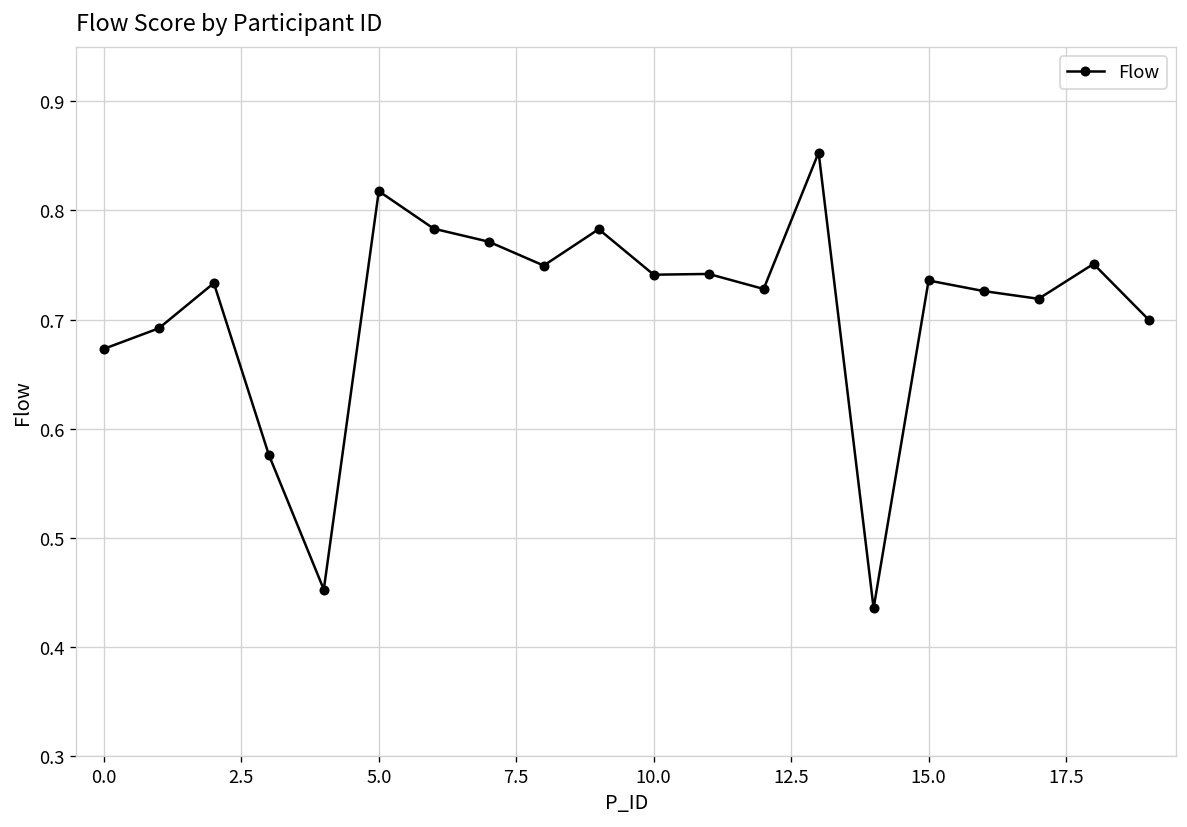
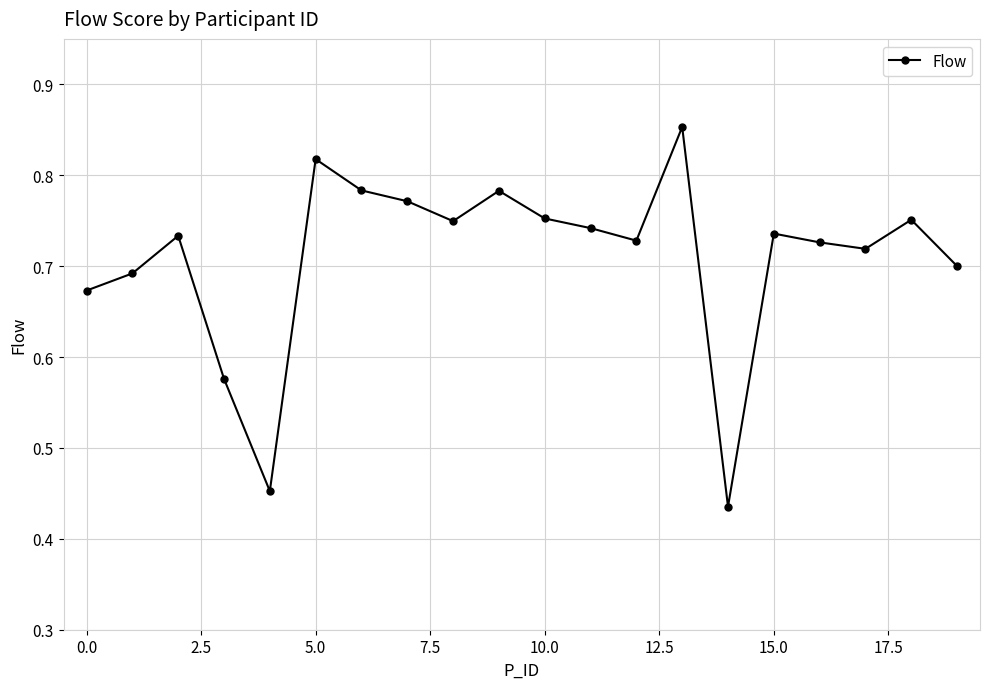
10.0: 0.74 -> 0.75
